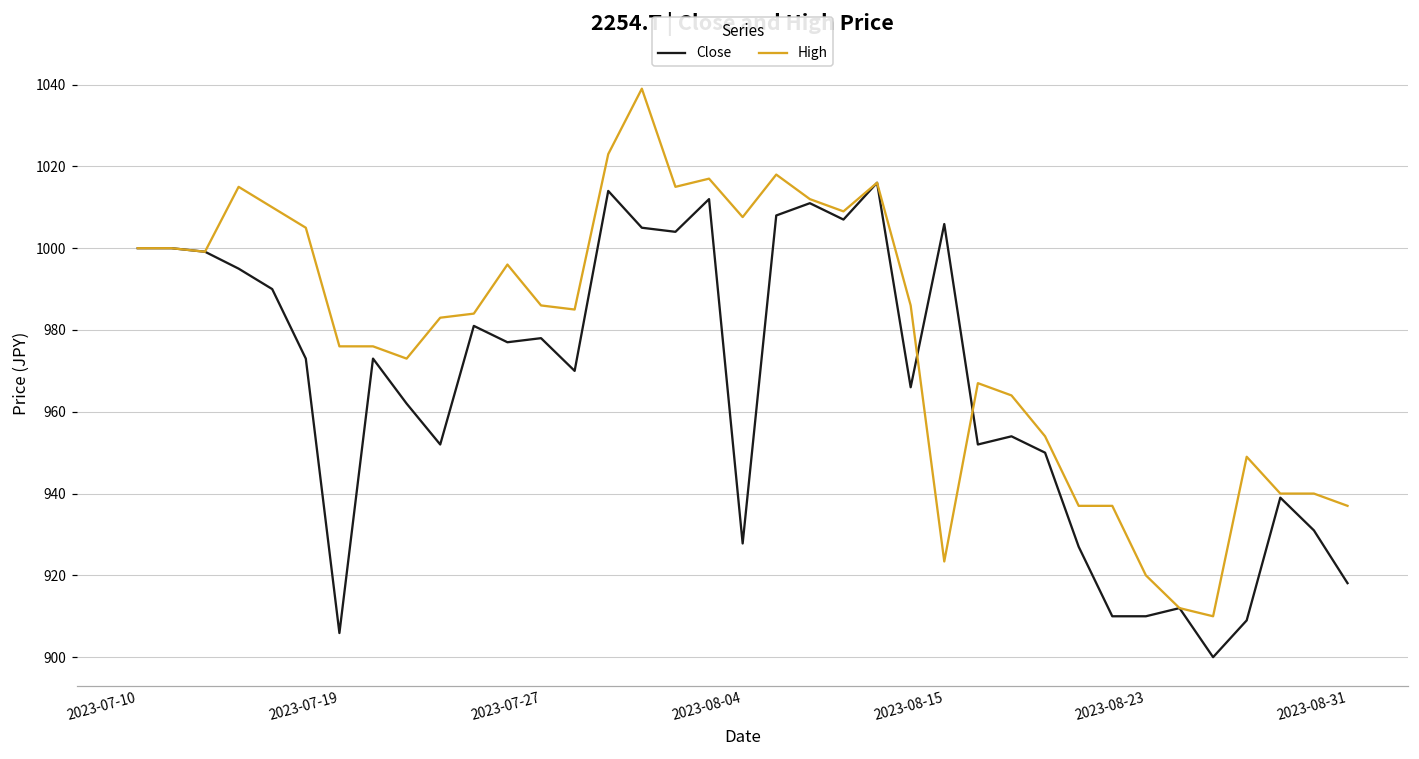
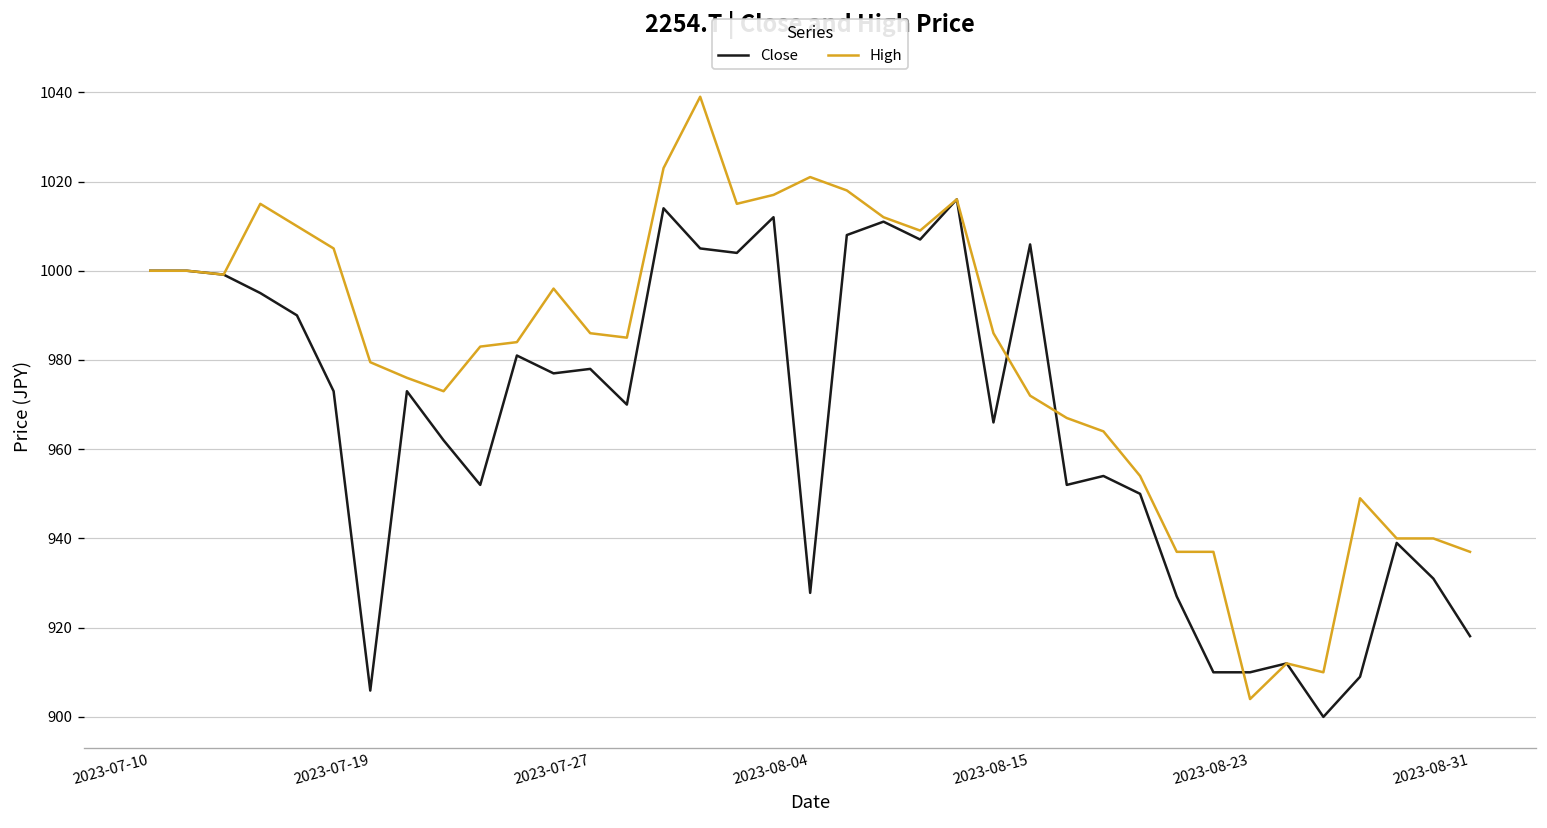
High, 2023-07-19: 976 -> 980
High, 2023-08-04: 1008 -> 1021
High, 2023-08-15: 923 -> 972
High, 2023-08-23: 920 -> 904
